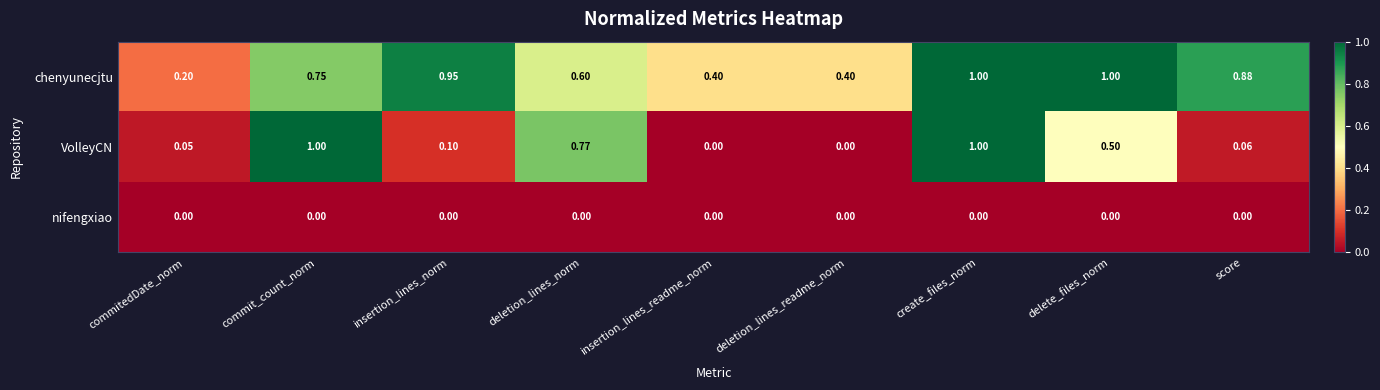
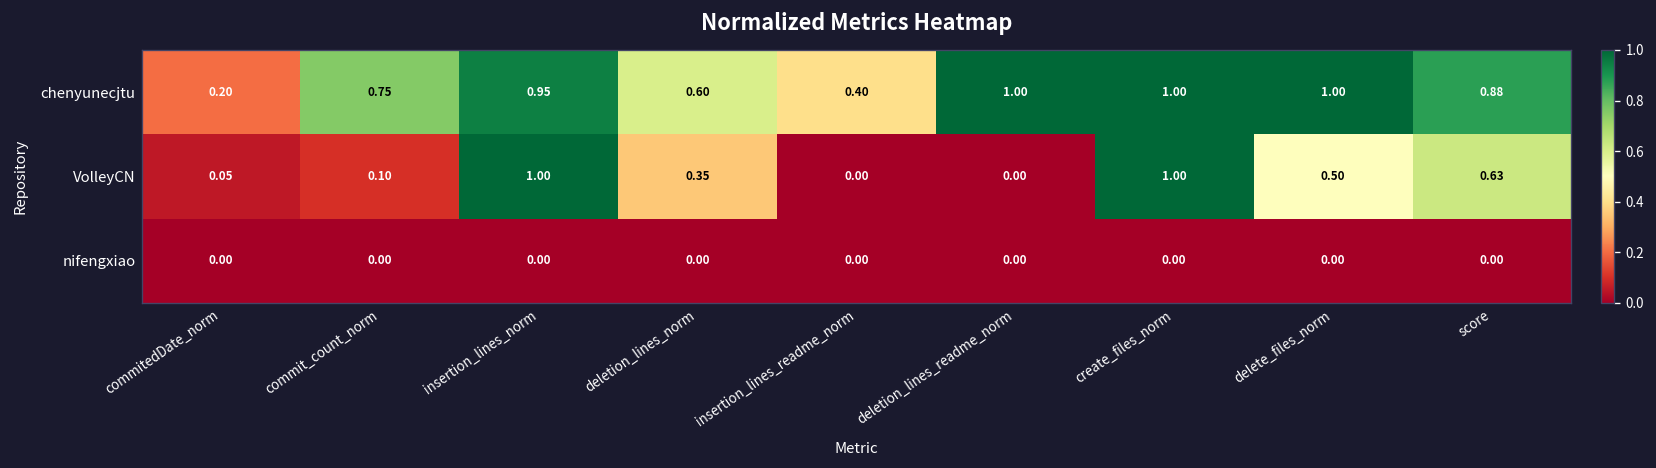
chenyunecjtu, deletion_lines_readme_norm: 0.40 -> 1.00
VolleyCN, commit_count_norm: 1.00 -> 0.10
VolleyCN, insertion_lines_norm: 0.10 -> 1.00
VolleyCN, deletion_lines_norm: 0.77 -> 0.35
VolleyCN, score: 0.06 -> 0.63
